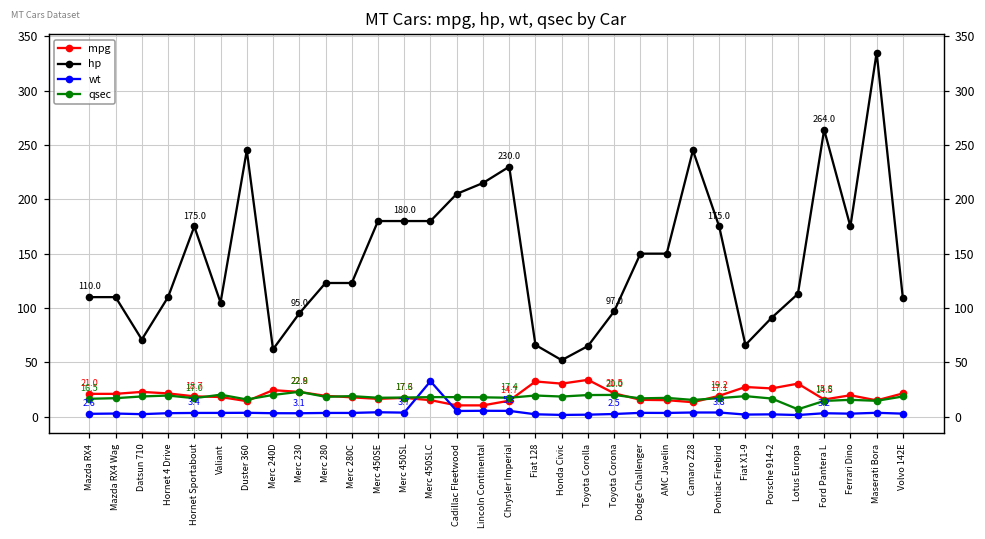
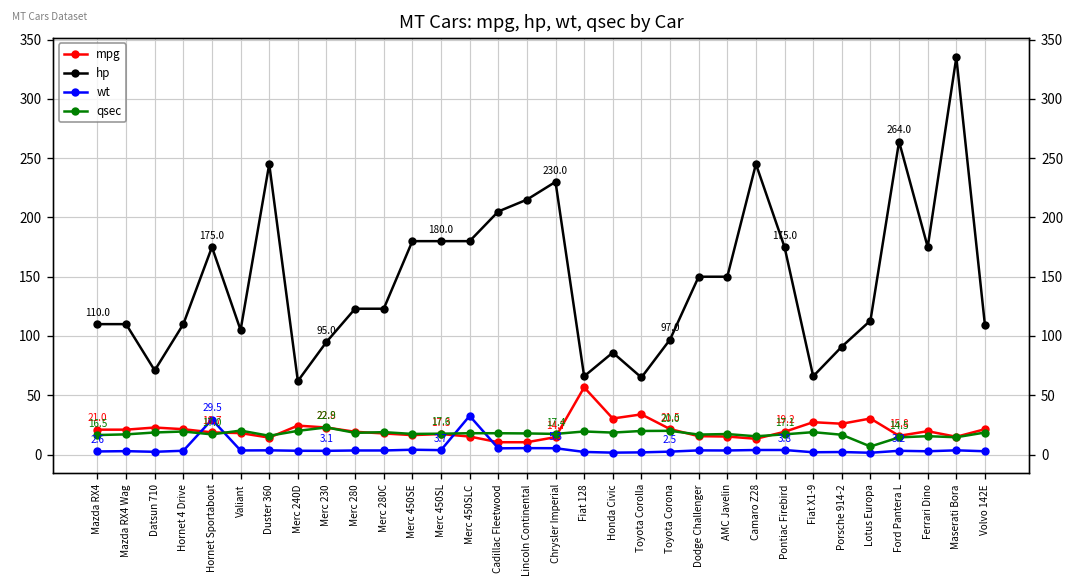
wt, Hornet Sportabout: 3.4 -> 29.5
mpg, Fiat 128: 30 -> 60
hp, Honda Civic: 50 -> 90
